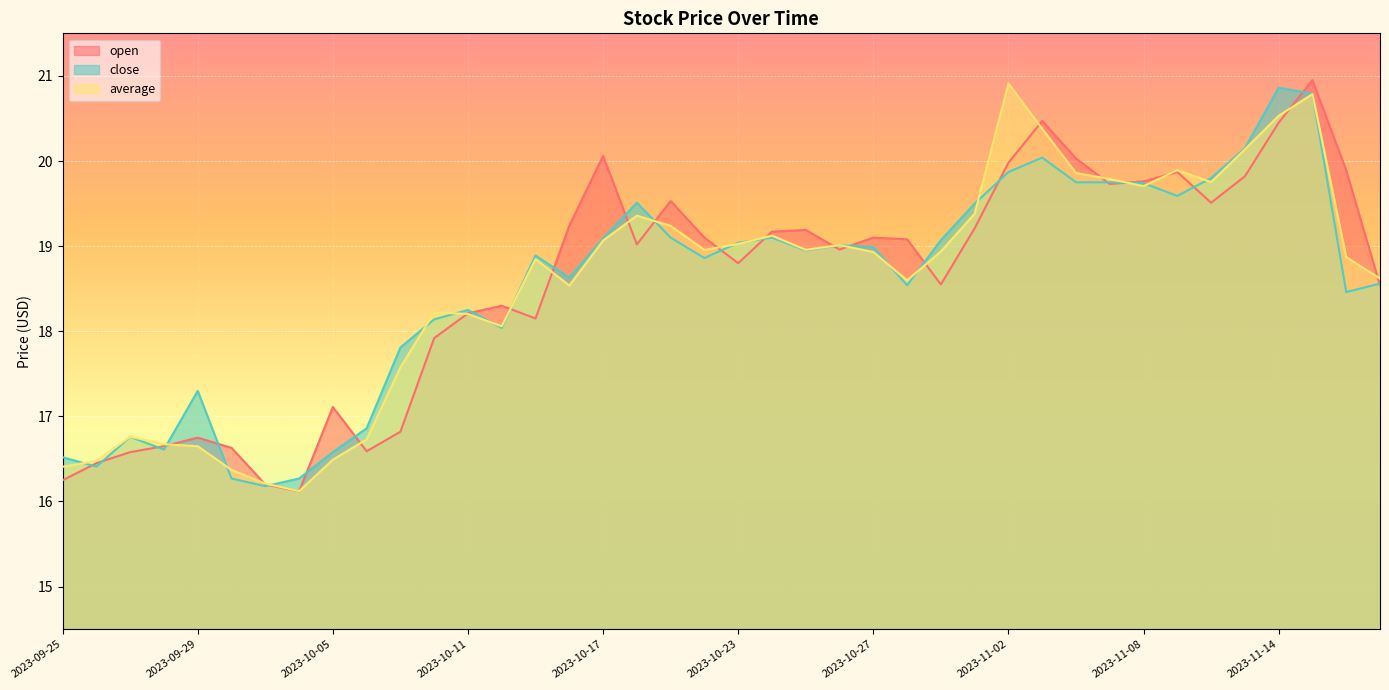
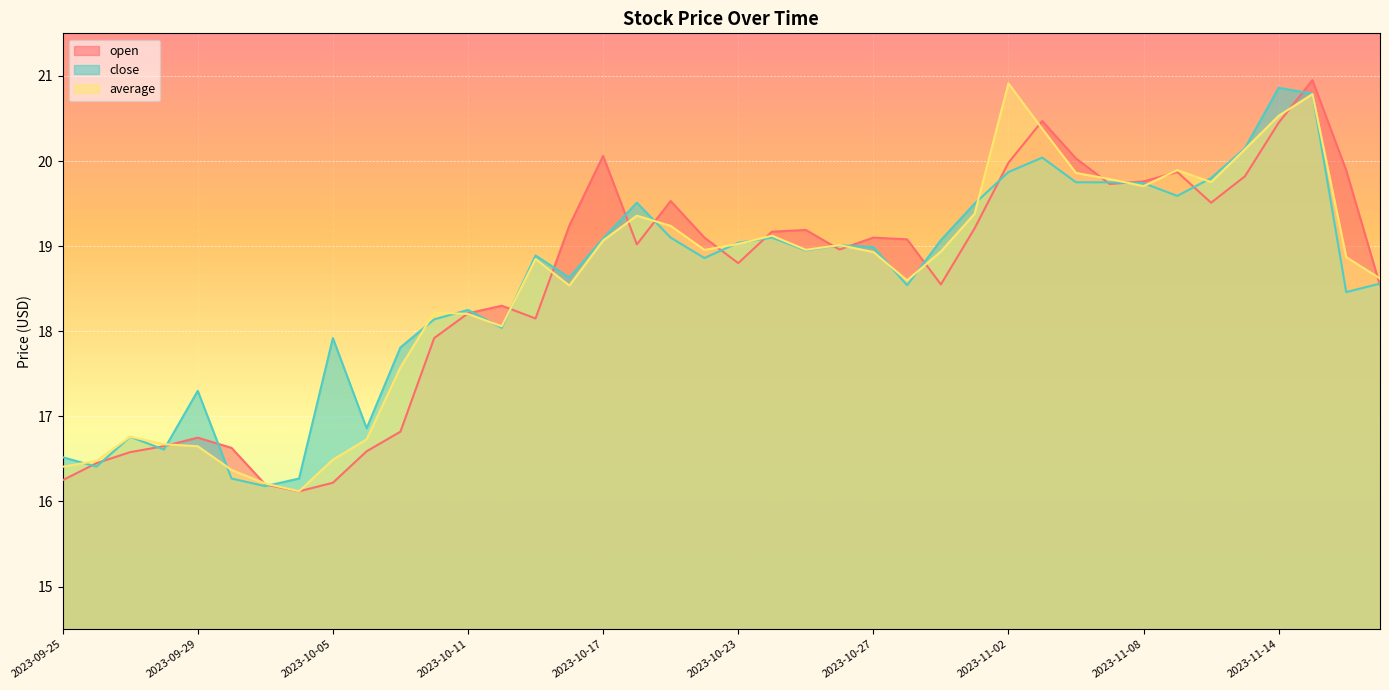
open, 2023-10-05: 17.1 -> 16.2
close, 2023-10-05: 16.6 -> 17.9
